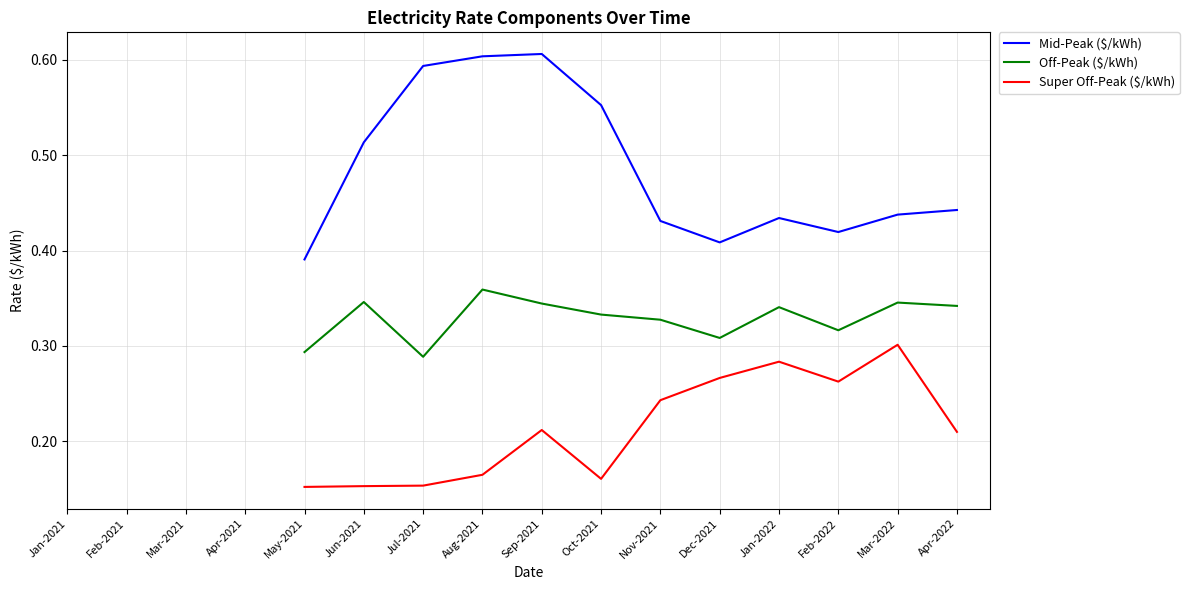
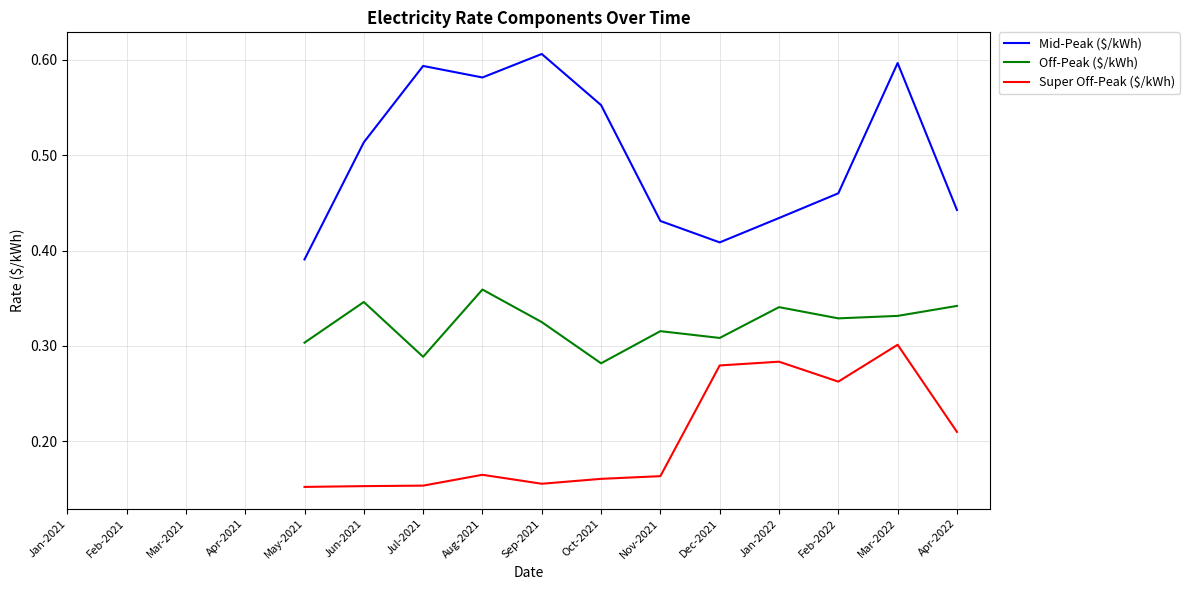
Off-Peak ($/kWh), May-2021: 0.29 -> 0.30
Mid-Peak ($/kWh), Aug-2021: 0.60 -> 0.58
Off-Peak ($/kWh), Sep-2021: 0.34 -> 0.33
Super Off-Peak ($/kWh), Sep-2021: 0.21 -> 0.16
Off-Peak ($/kWh), Oct-2021: 0.33 -> 0.28
Off-Peak ($/kWh), Nov-2021: 0.33 -> 0.32
Super Off-Peak ($/kWh), Nov-2021: 0.24 -> 0.16
Super Off-Peak ($/kWh), Dec-2021: 0.27 -> 0.28
Mid-Peak ($/kWh), Feb-2022: 0.42 -> 0.46
Off-Peak ($/kWh), Feb-2022: 0.32 -> 0.33
Mid-Peak ($/kWh), Mar-2022: 0.44 -> 0.60
Off-Peak ($/kWh), Mar-2022: 0.35 -> 0.33
